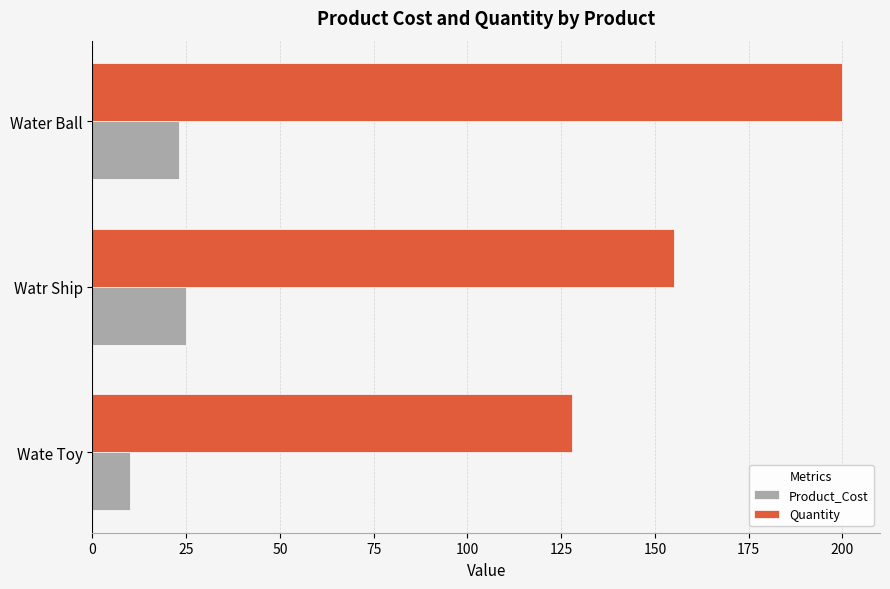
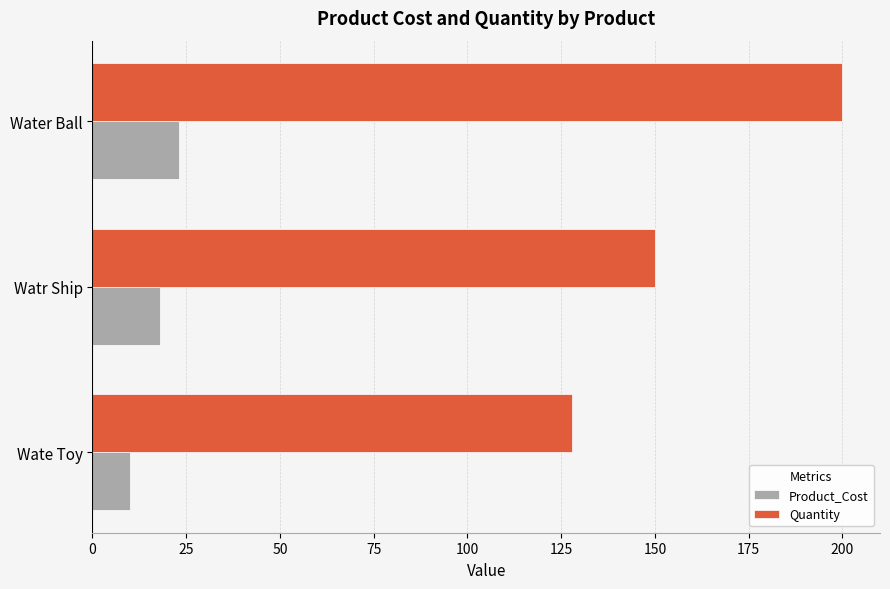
Quantity, Watr Ship: 155 -> 150
Product_Cost, Watr Ship: 25 -> 18
